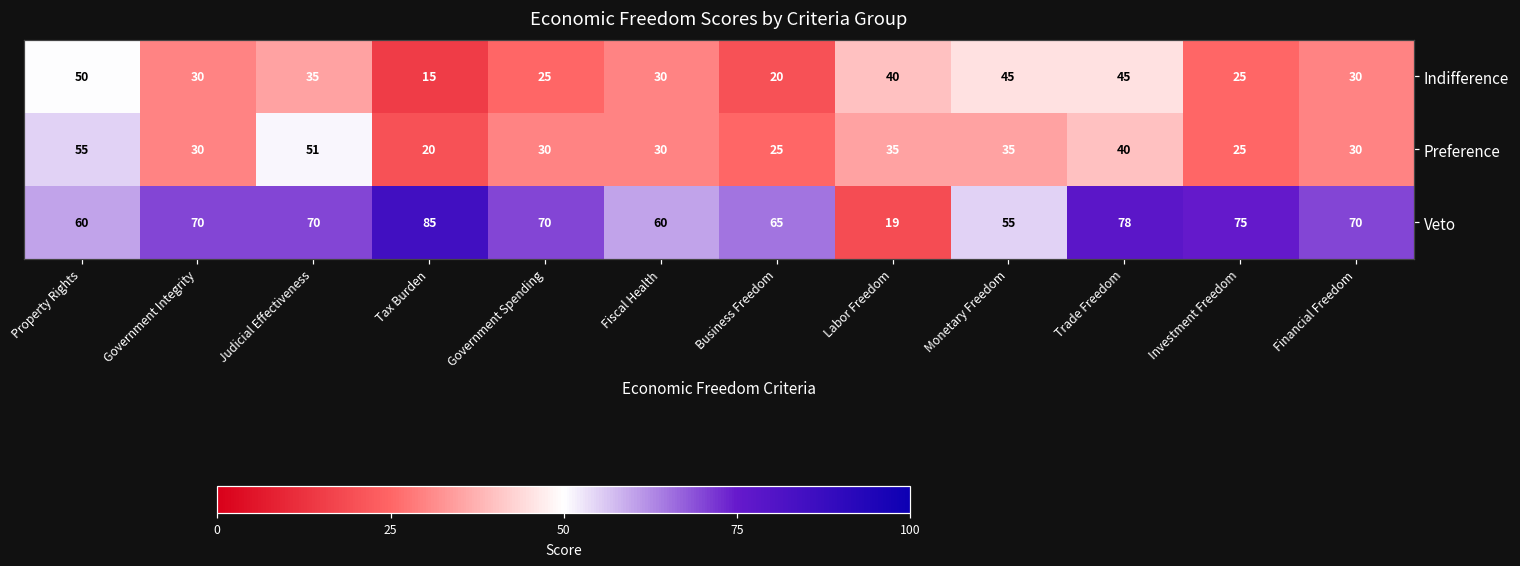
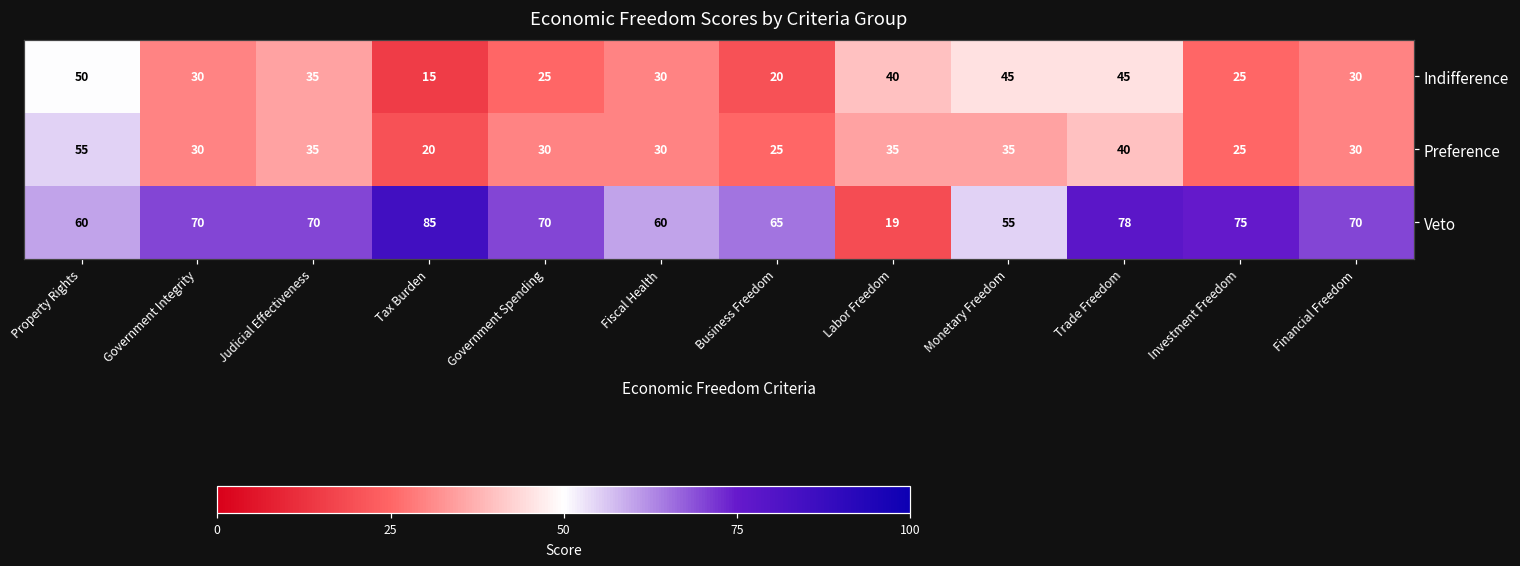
Preference, Judicial Effectiveness: 51 -> 35
